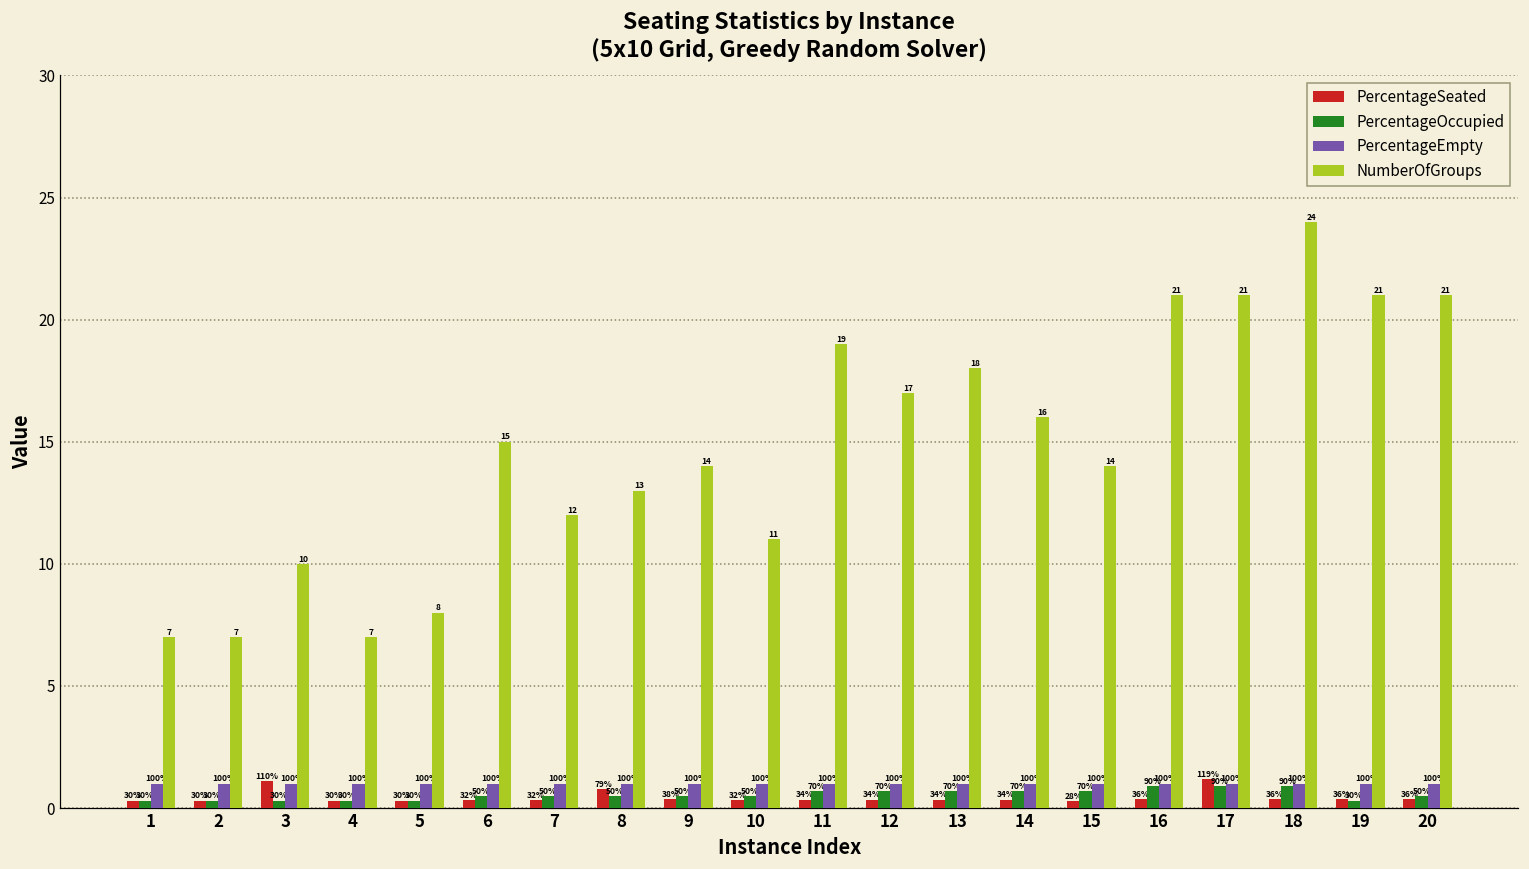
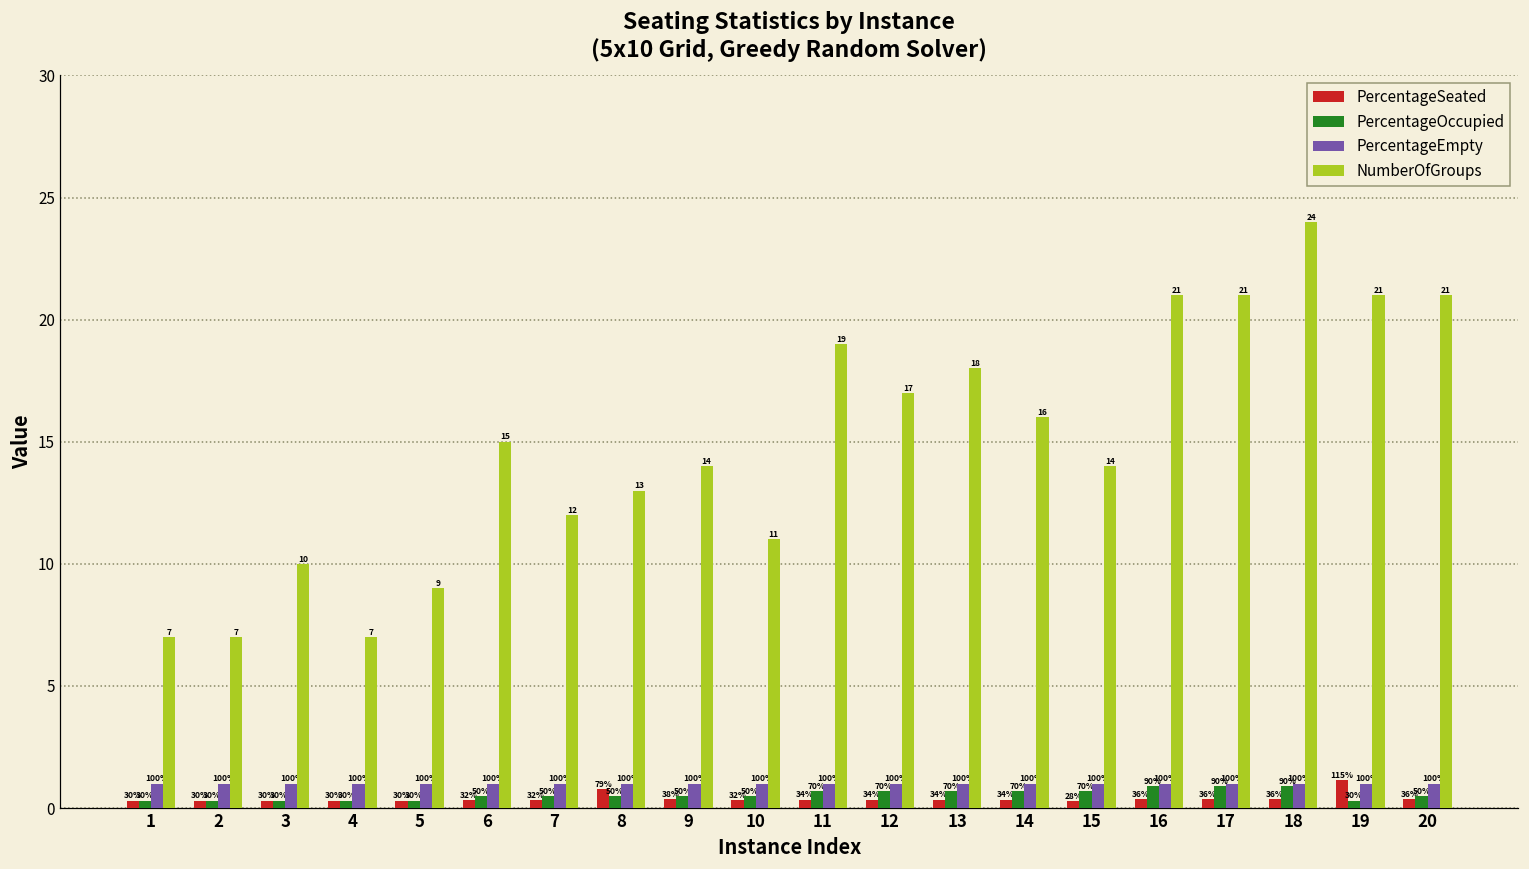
PercentageSeated, 3: 110% -> 30%
NumberOfGroups, 5: 8 -> 9
PercentageSeated, 17: 119% -> 36%
PercentageSeated, 19: 36% -> 115%
